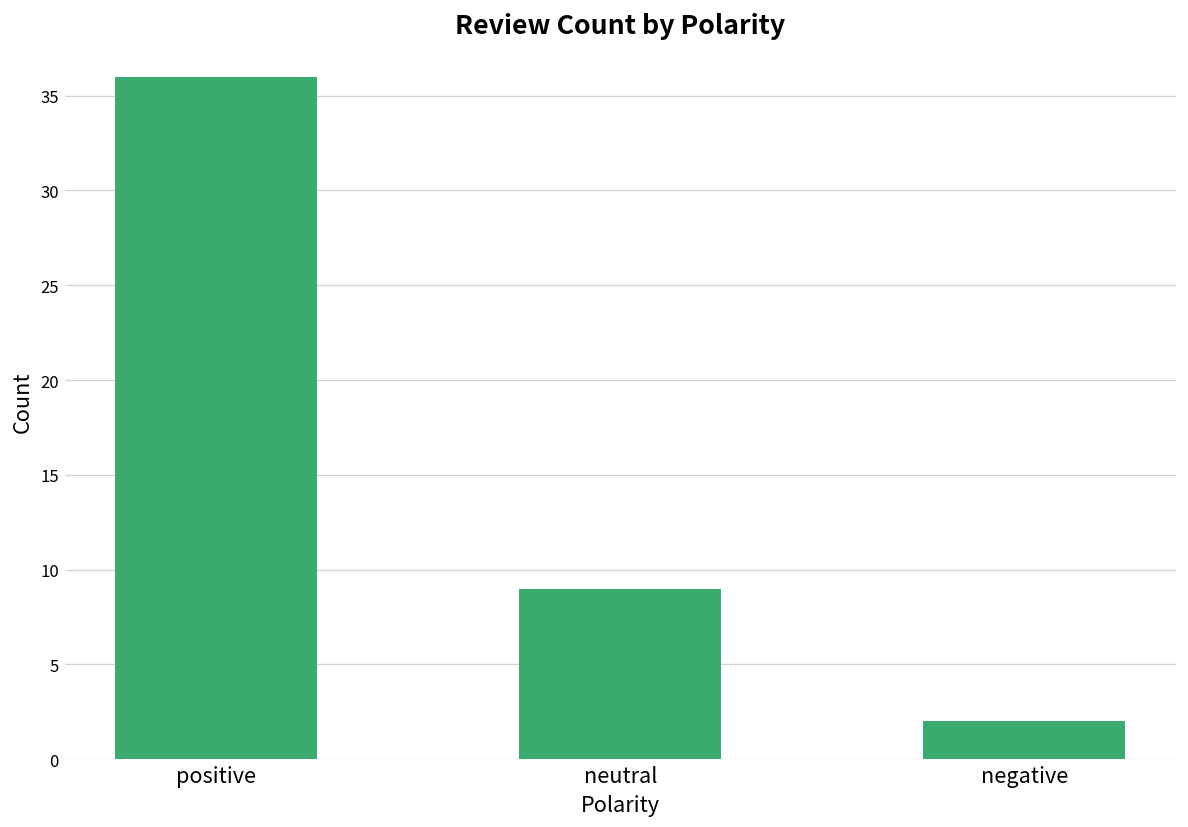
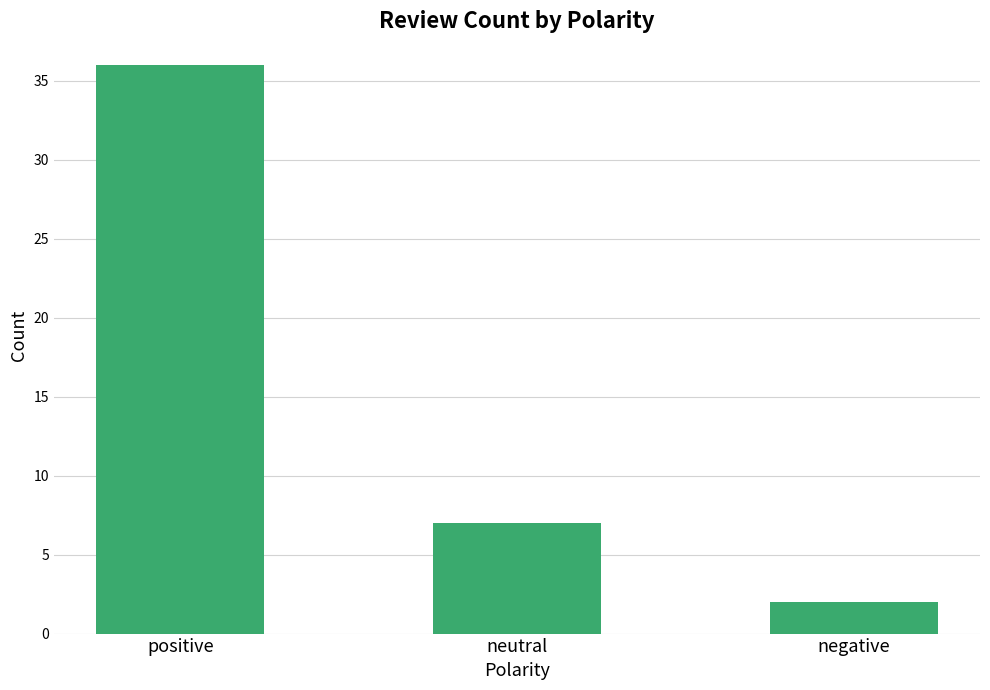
neutral: 9 -> 7
